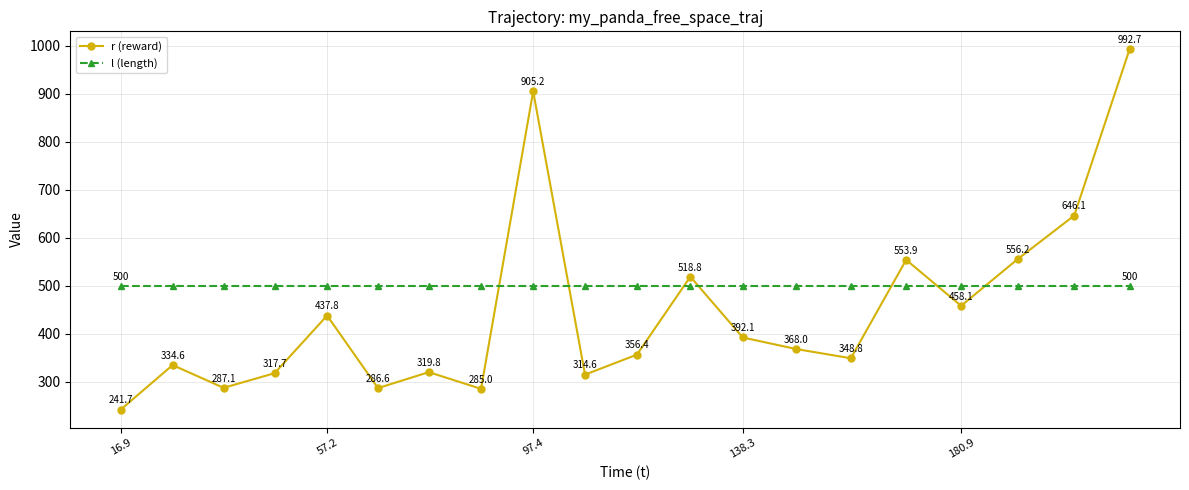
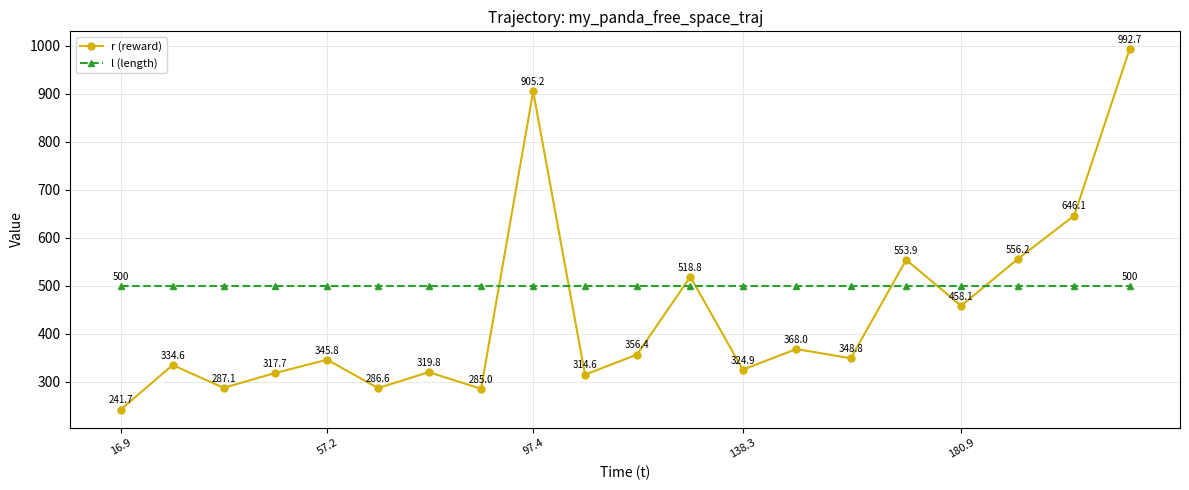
r (reward), 57.2: 437.8 -> 345.8
r (reward), 138.3: 392.1 -> 324.9
